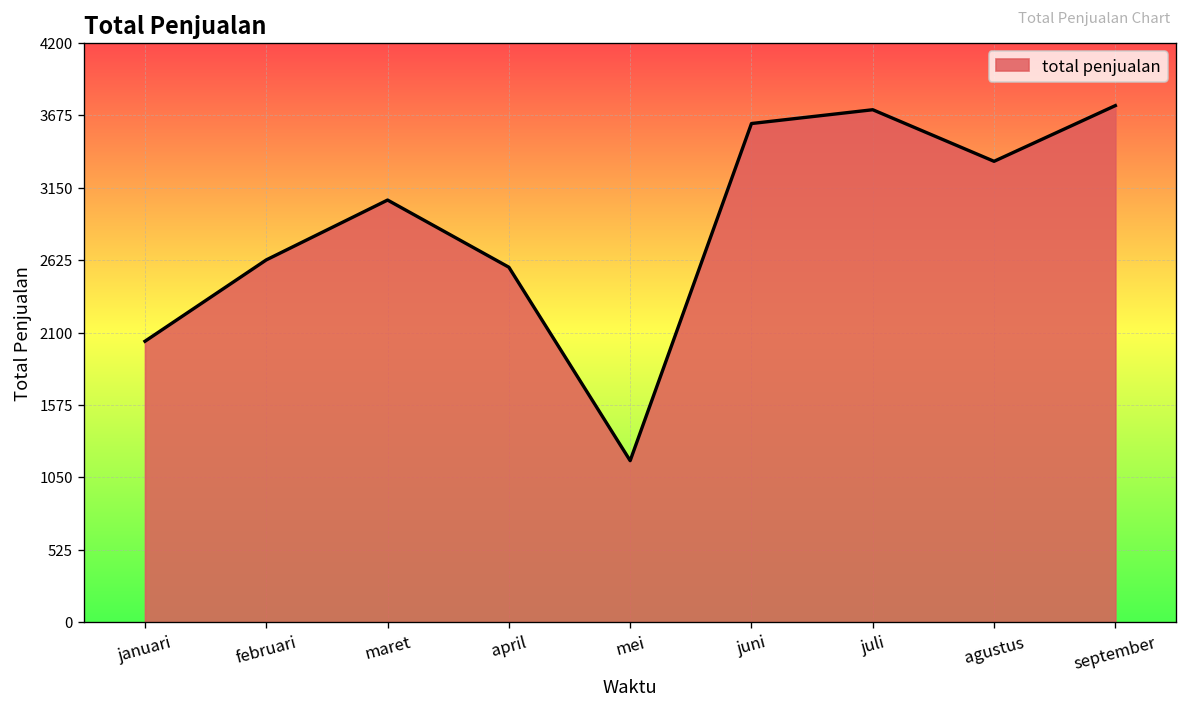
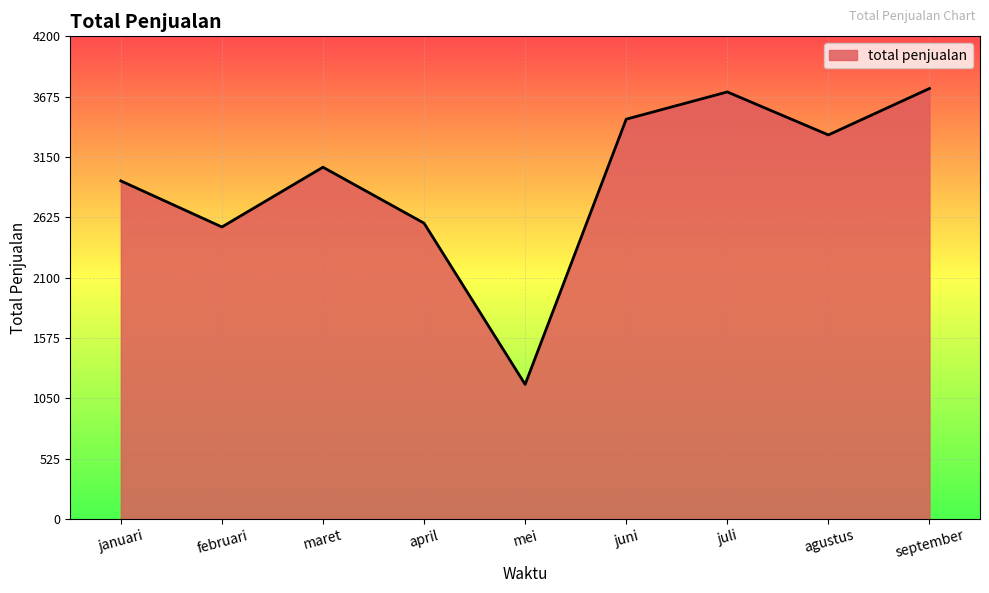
januari: 2040 -> 2940
februari: 2630 -> 2540
juni: 3620 -> 3480
